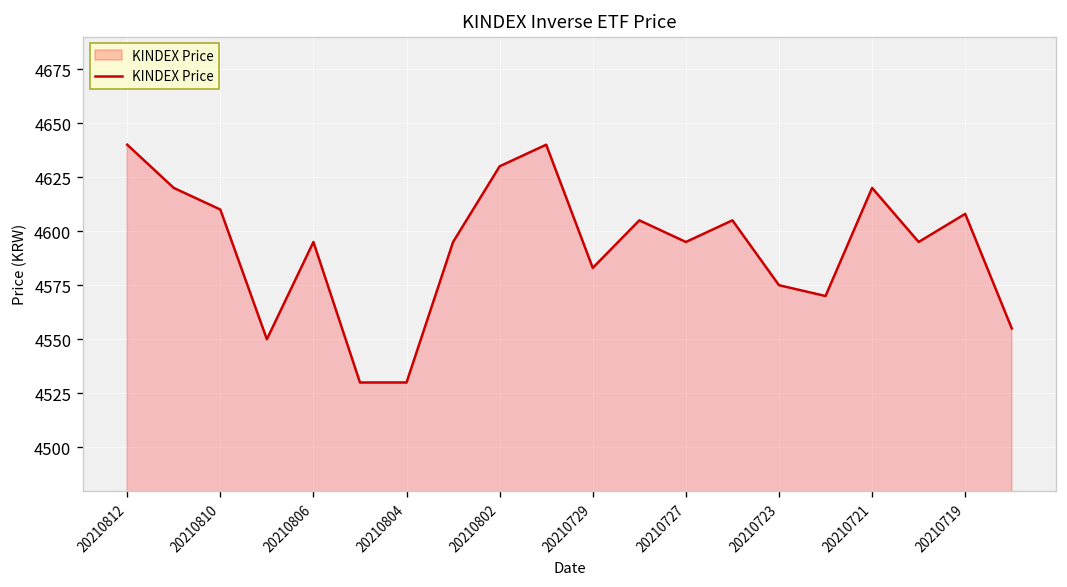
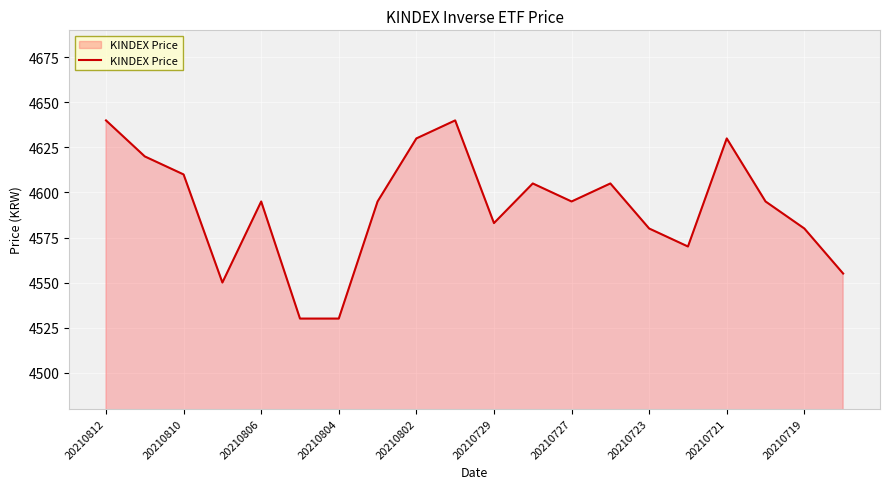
20210723: 4575 -> 4580
20210721: 4620 -> 4630
20210719: 4608 -> 4580
